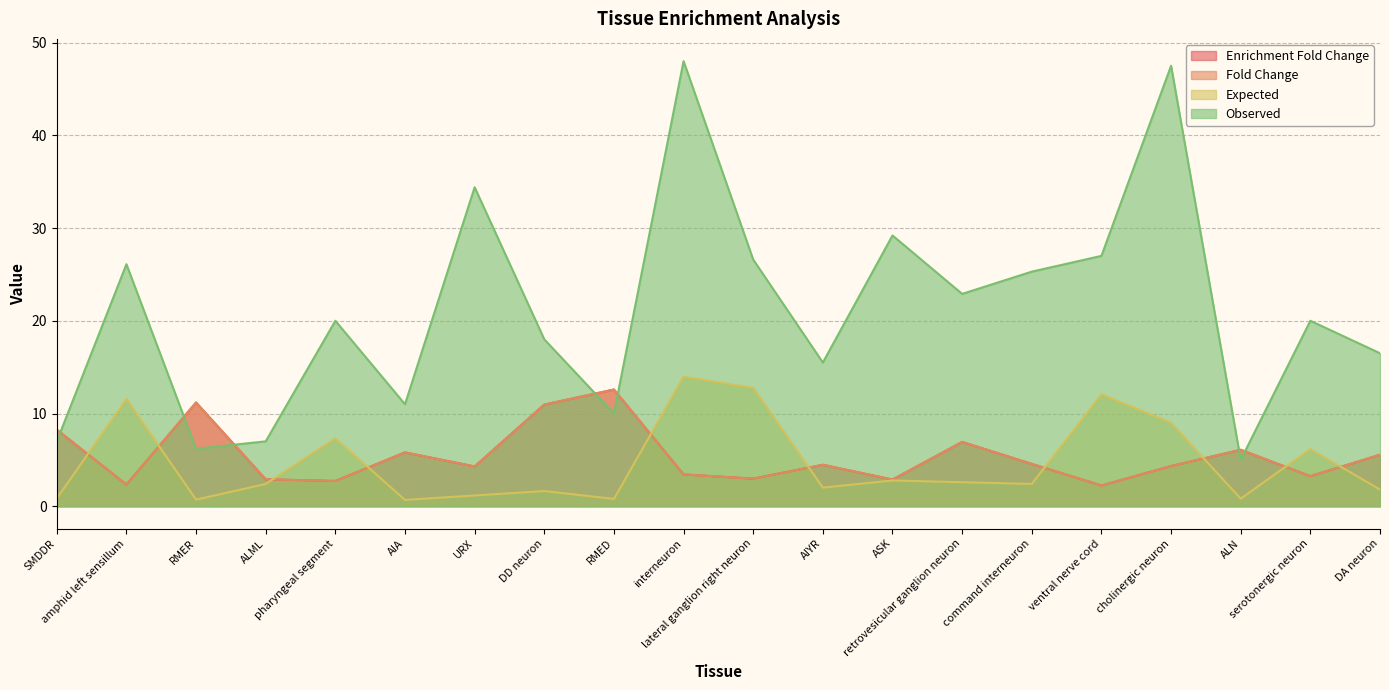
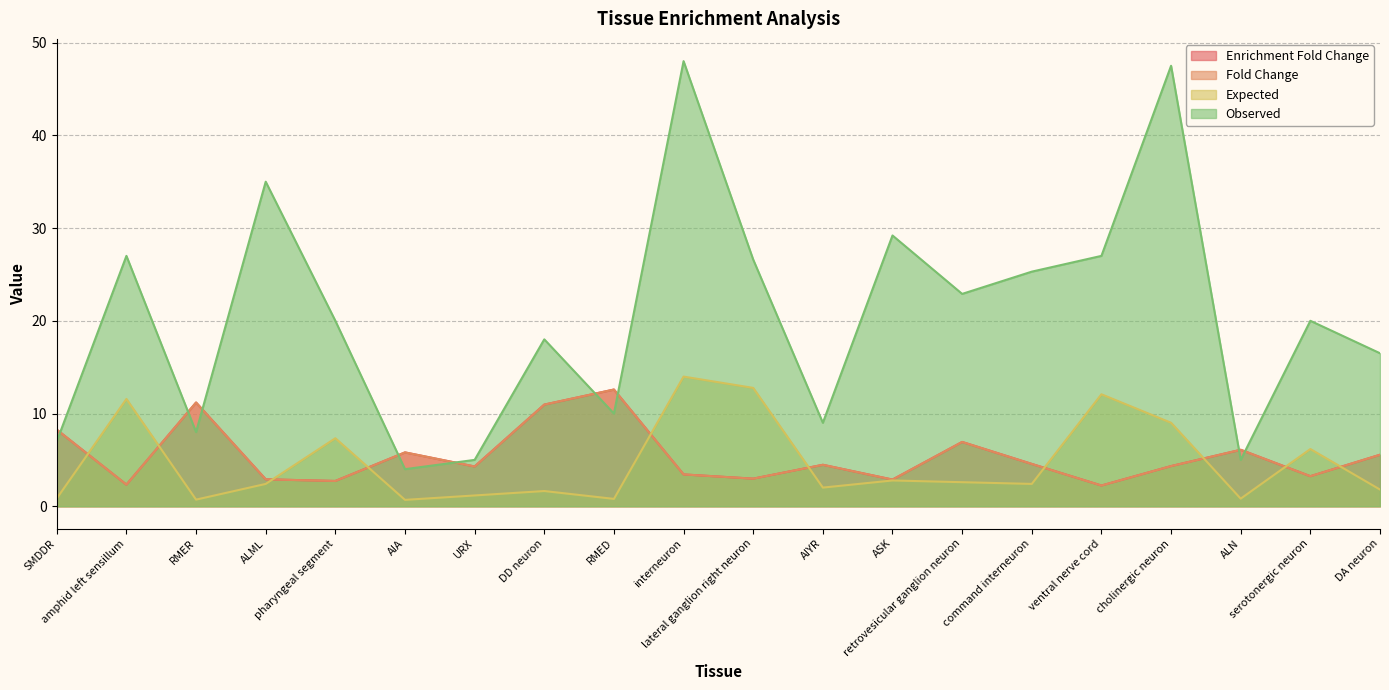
Observed, amphid left sensillum: 26 -> 27
Observed, RMER: 6 -> 8
Observed, ALML: 7 -> 35
Observed, AIA: 11 -> 4
Observed, URX: 34 -> 5
Observed, AIYR: 16 -> 9
